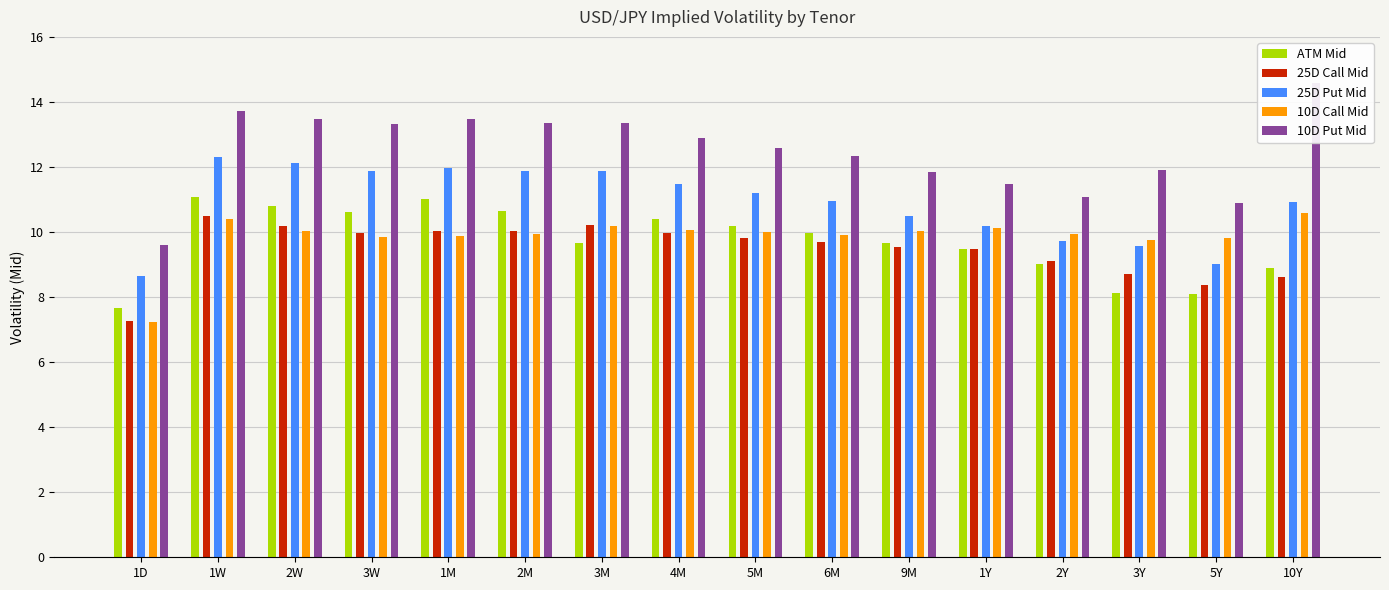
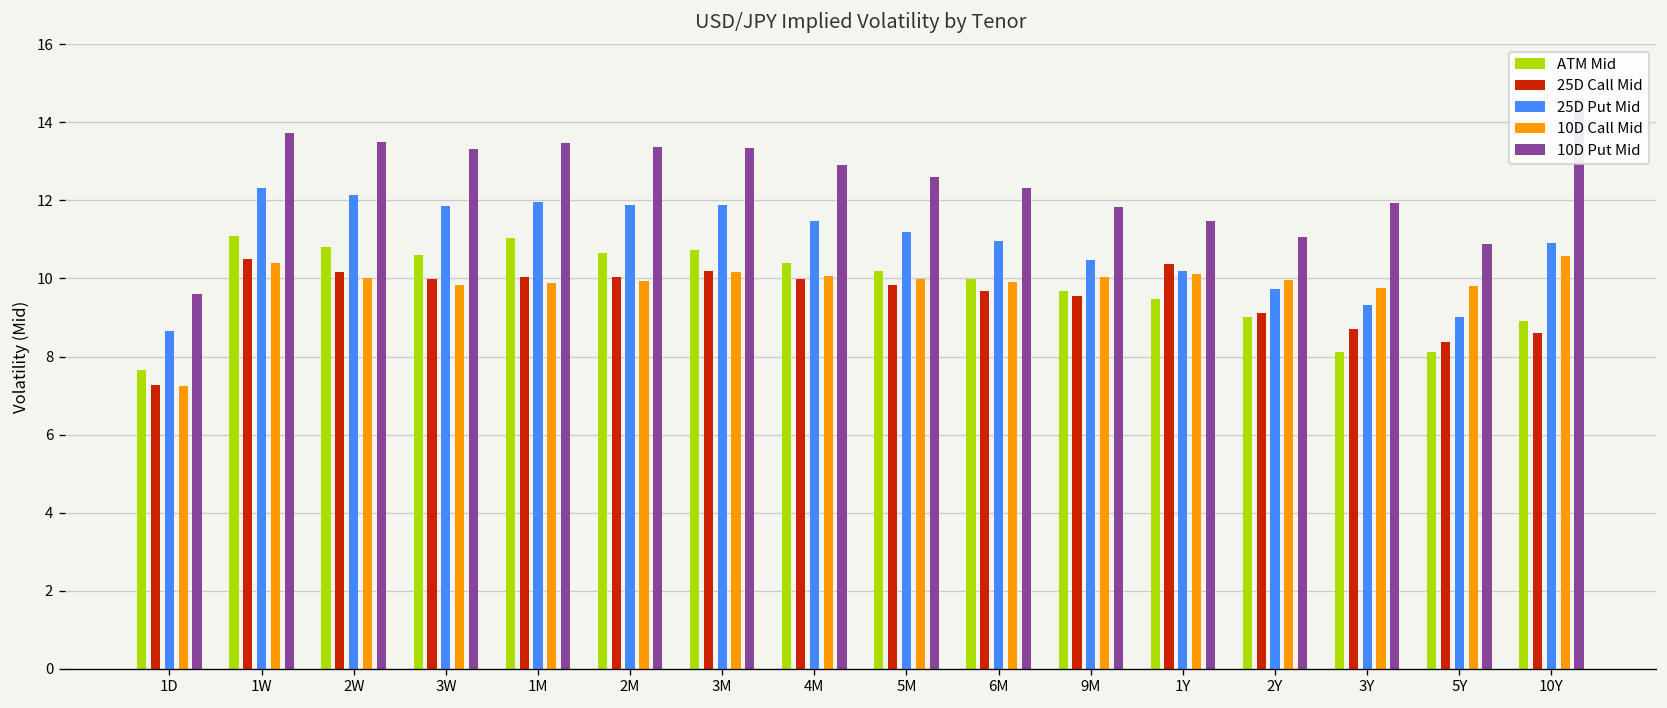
ATM Mid, 3M: 9.7 -> 10.7
25D Call Mid, 1Y: 9.5 -> 10.4
25D Put Mid, 3Y: 9.6 -> 9.3
